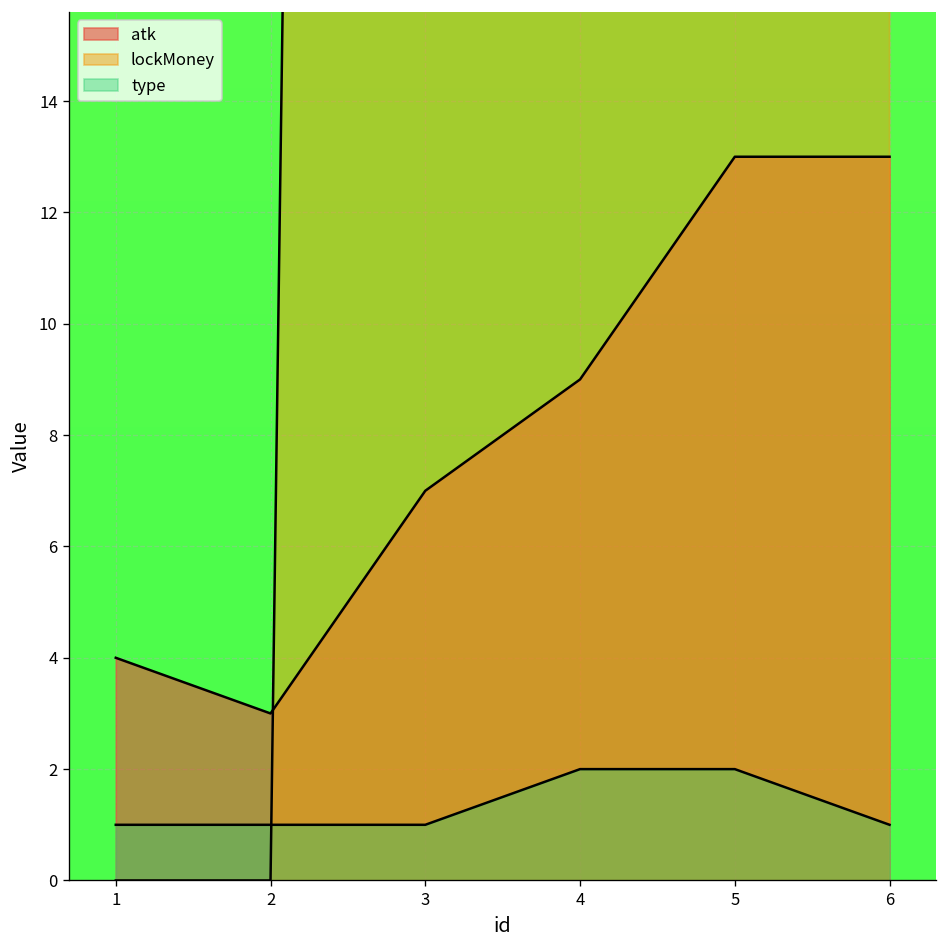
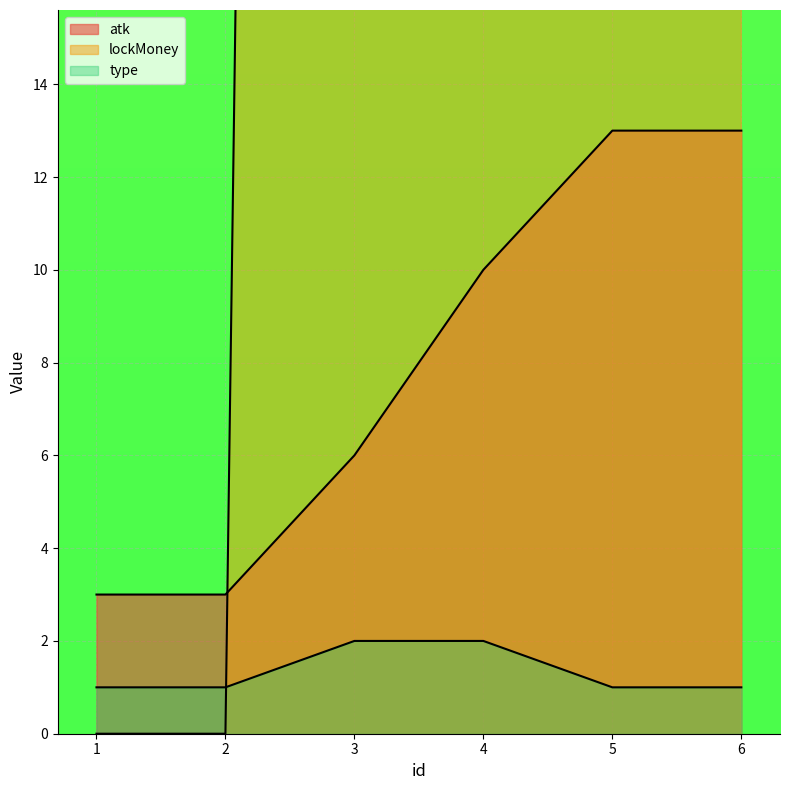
atk, 1: 4 -> 3
atk, 3: 7 -> 6
type, 3: 1 -> 2
atk, 4: 9 -> 10
type, 5: 2 -> 1
